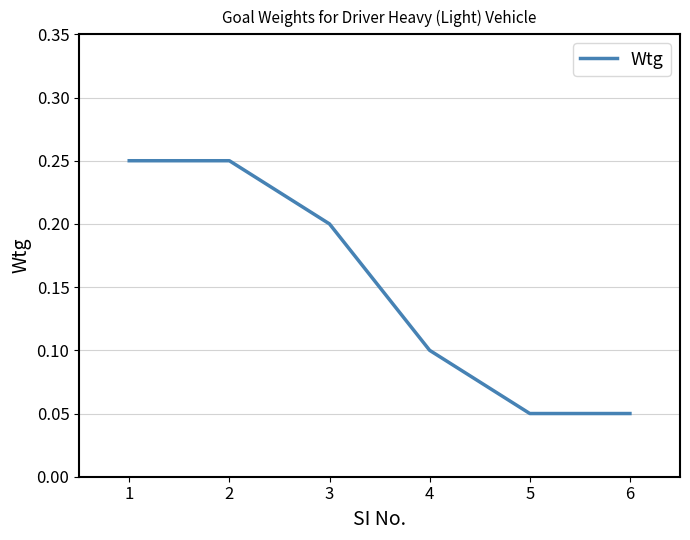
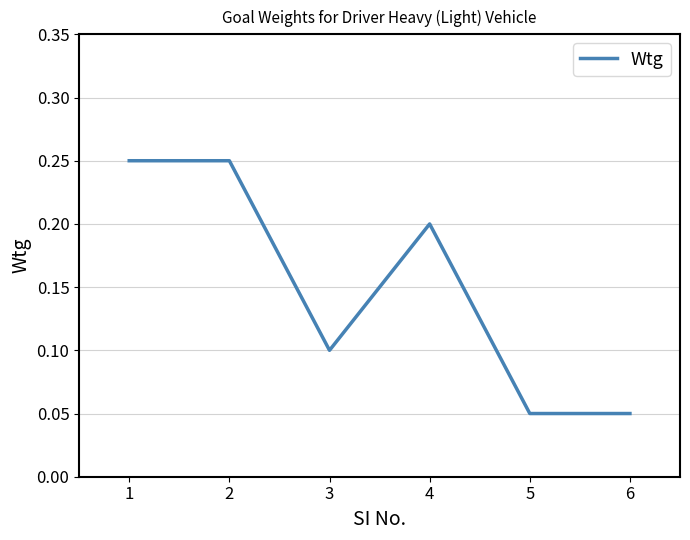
3: 0.2 -> 0.1
4: 0.1 -> 0.2
